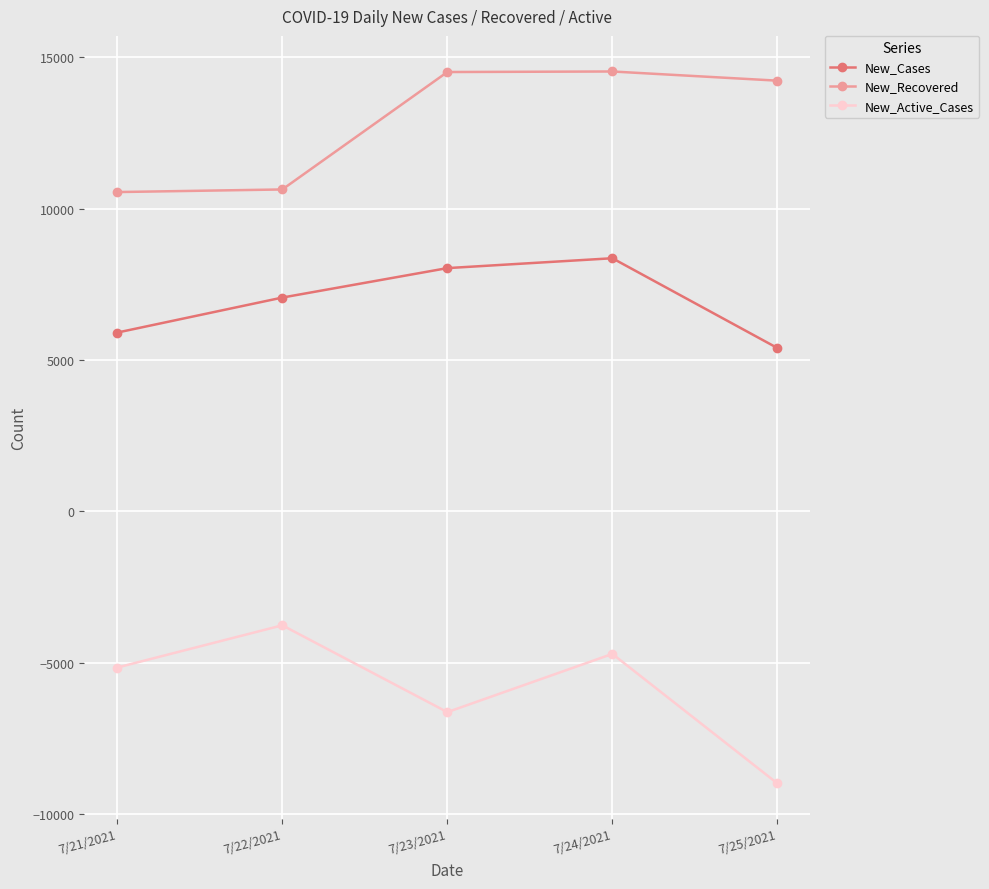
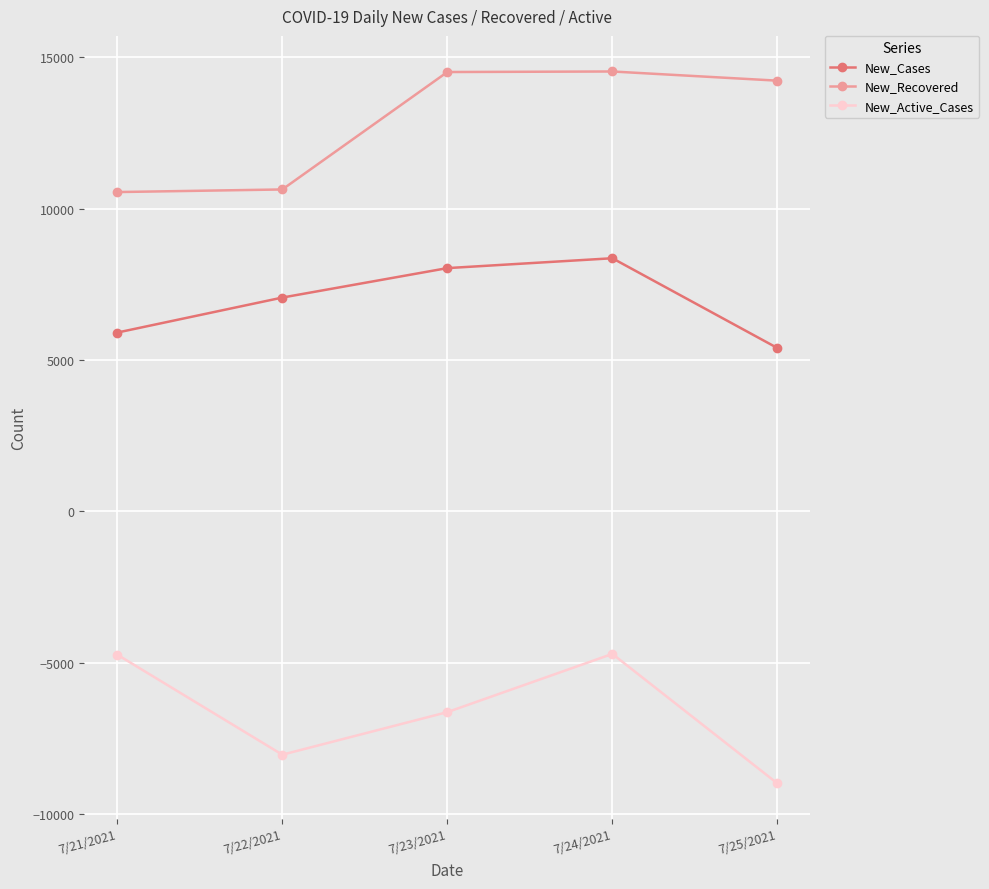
New_Active_Cases, 7/21/2021: -5200 -> -4700
New_Active_Cases, 7/22/2021: -3800 -> -8000
